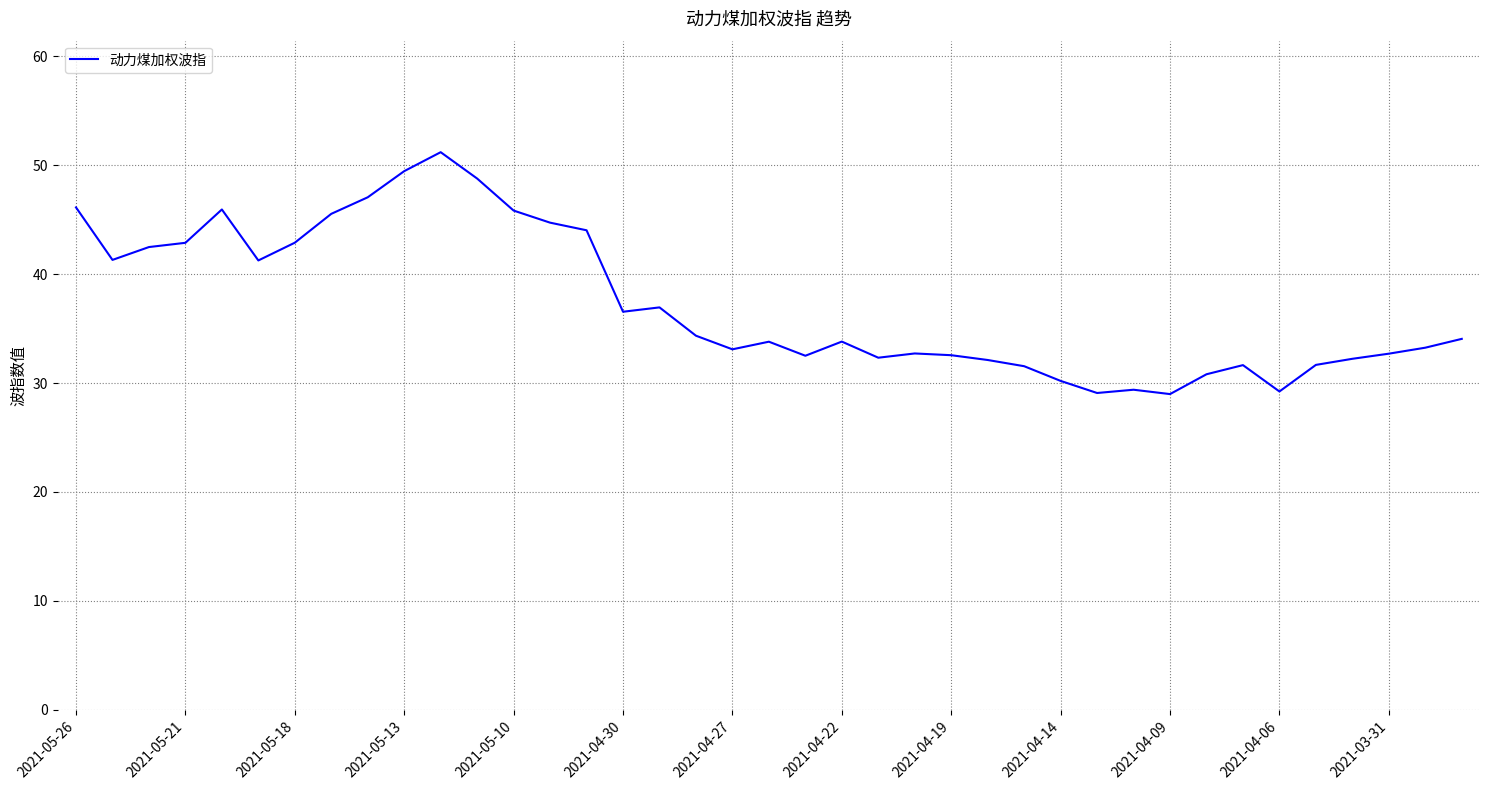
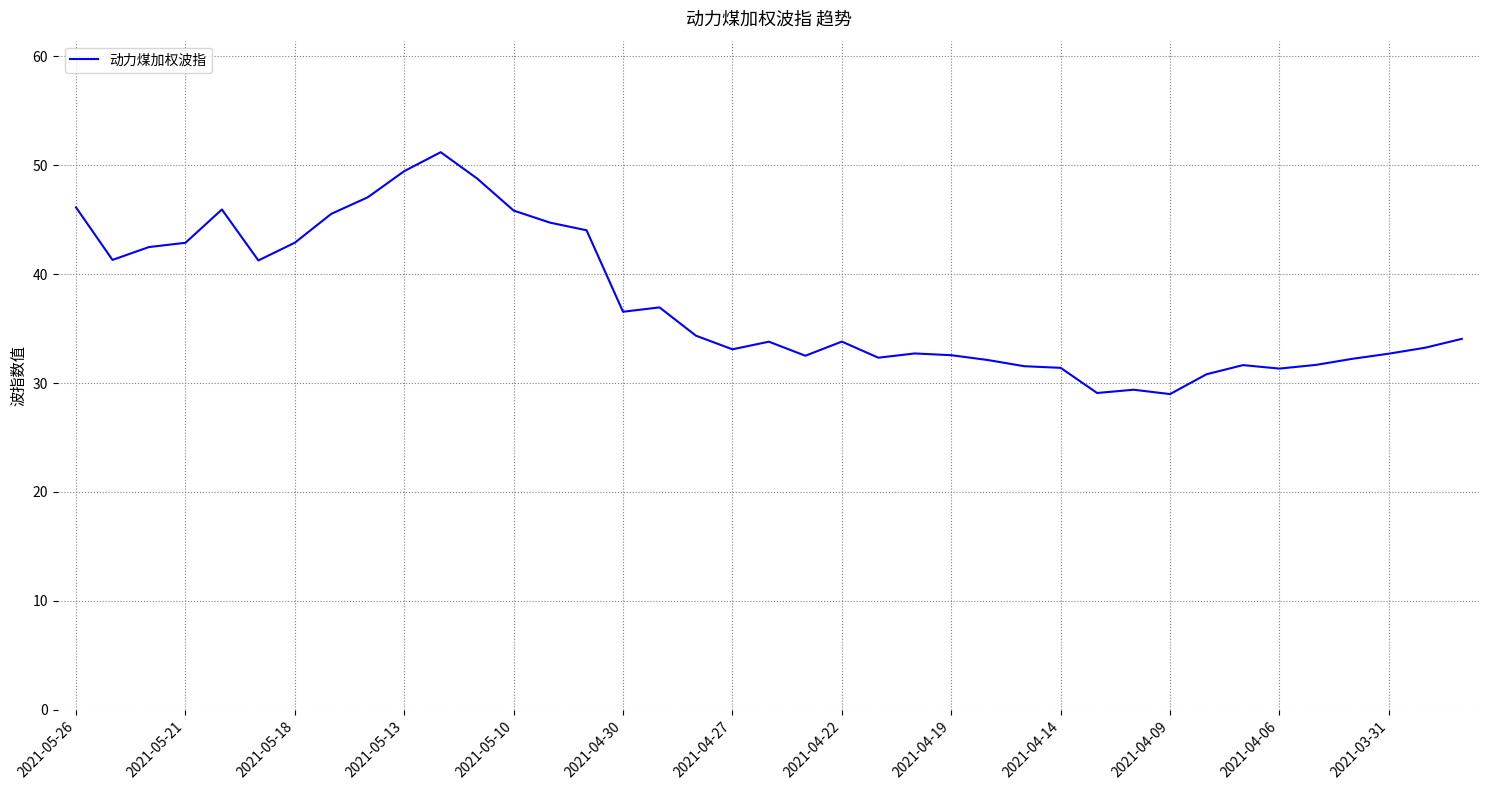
2021-04-14: 30.2 -> 31.4
2021-04-06: 29.2 -> 31.3
